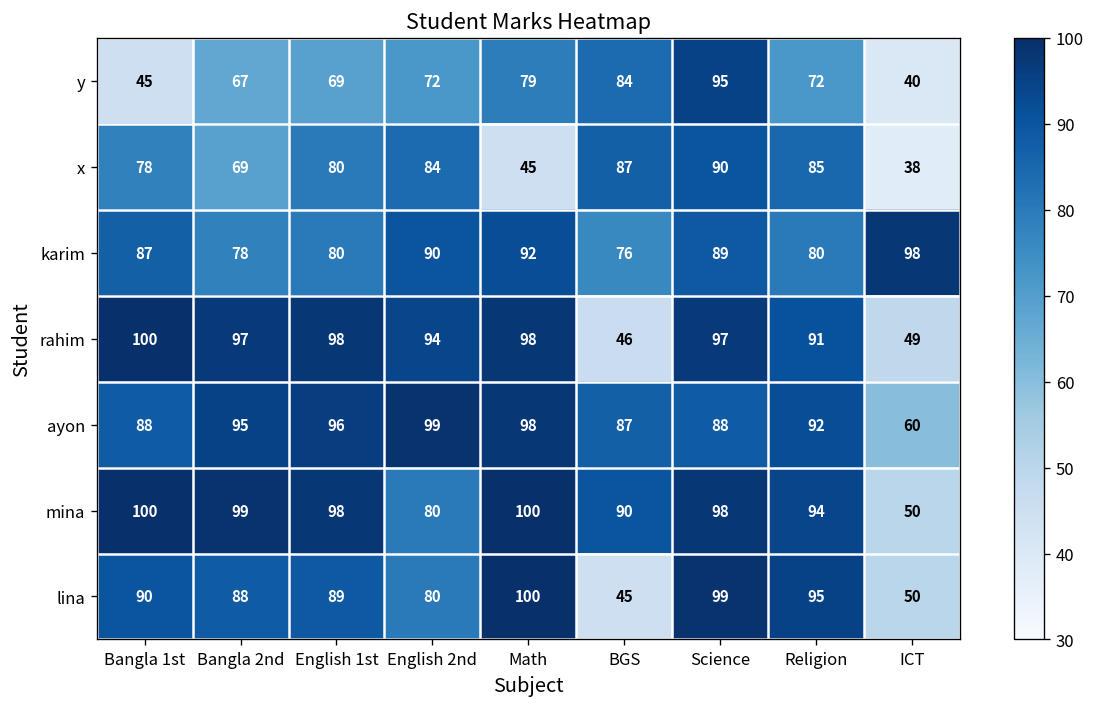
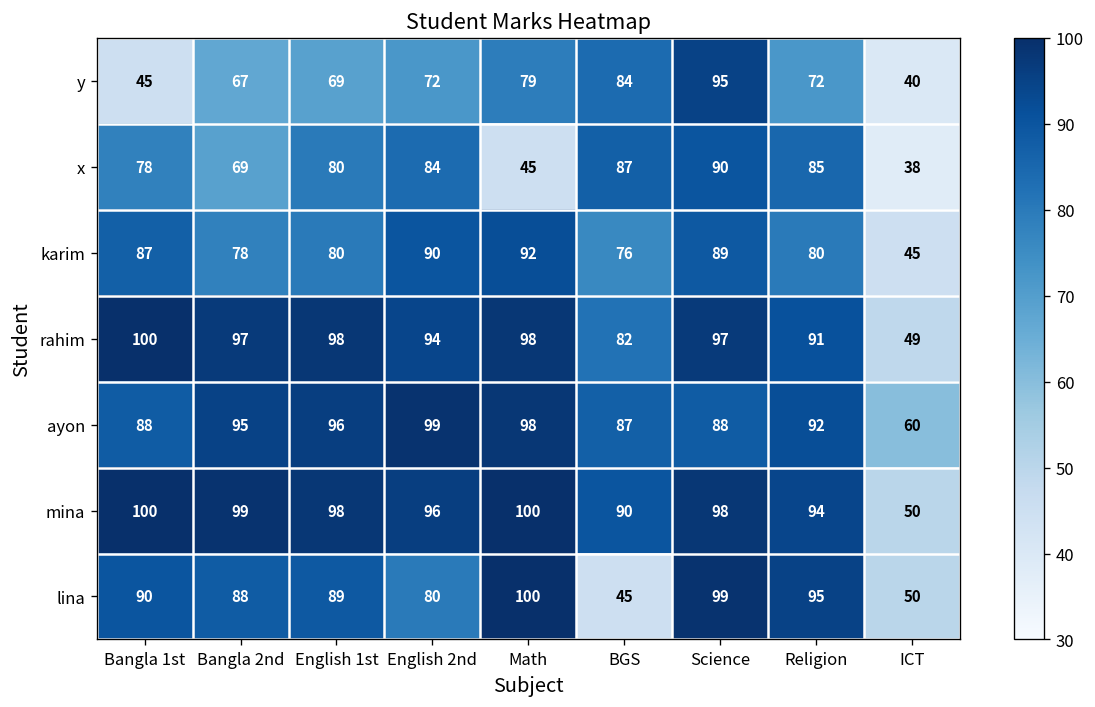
karim, ICT: 98 -> 45
rahim, BGS: 46 -> 82
mina, English 2nd: 80 -> 96
